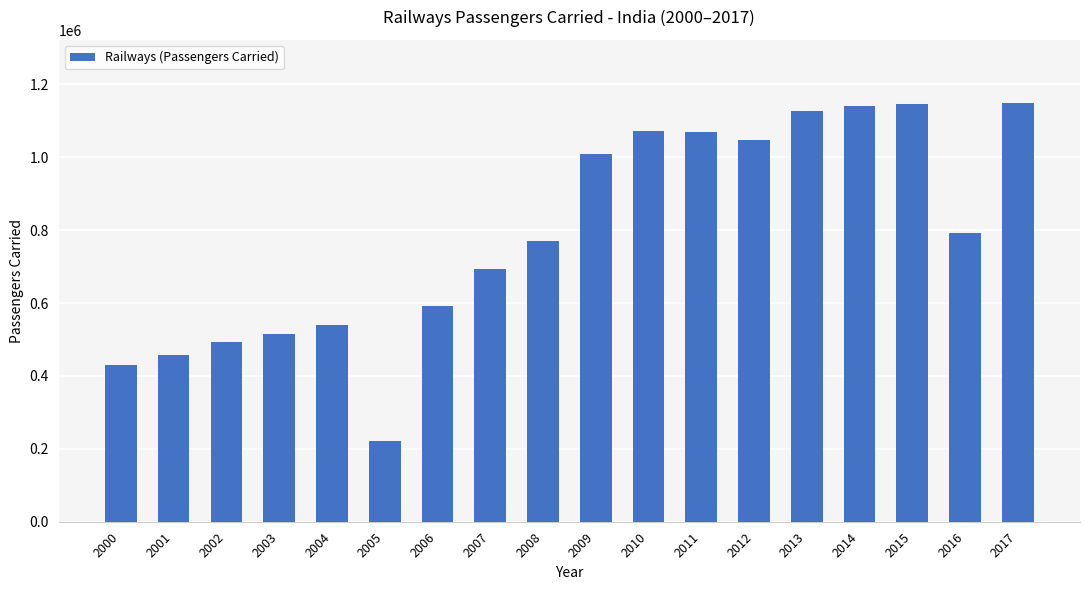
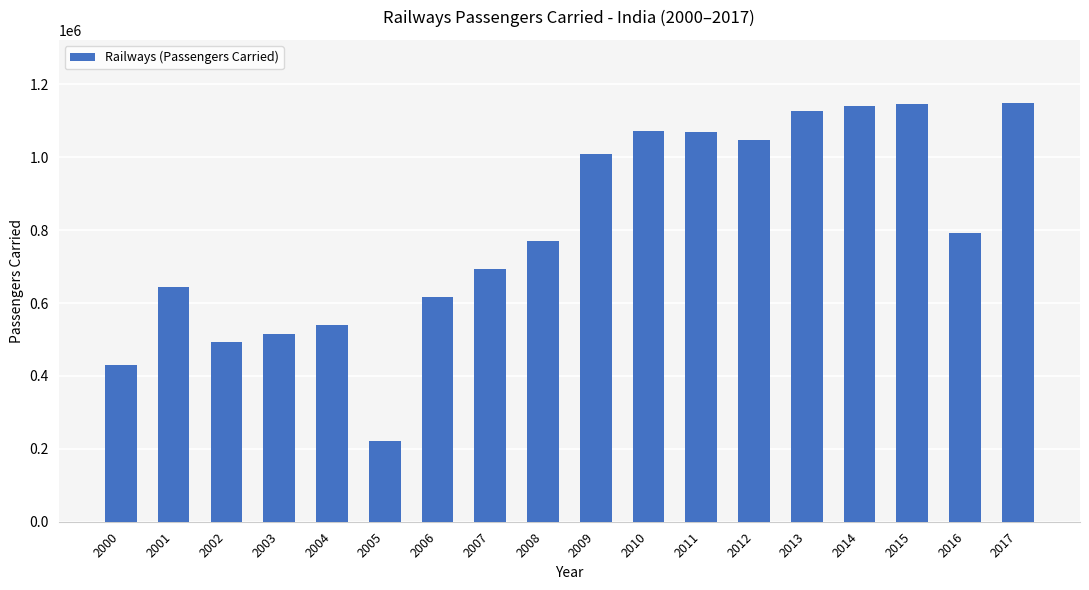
2001: 460000 -> 640000
2006: 590000 -> 620000
